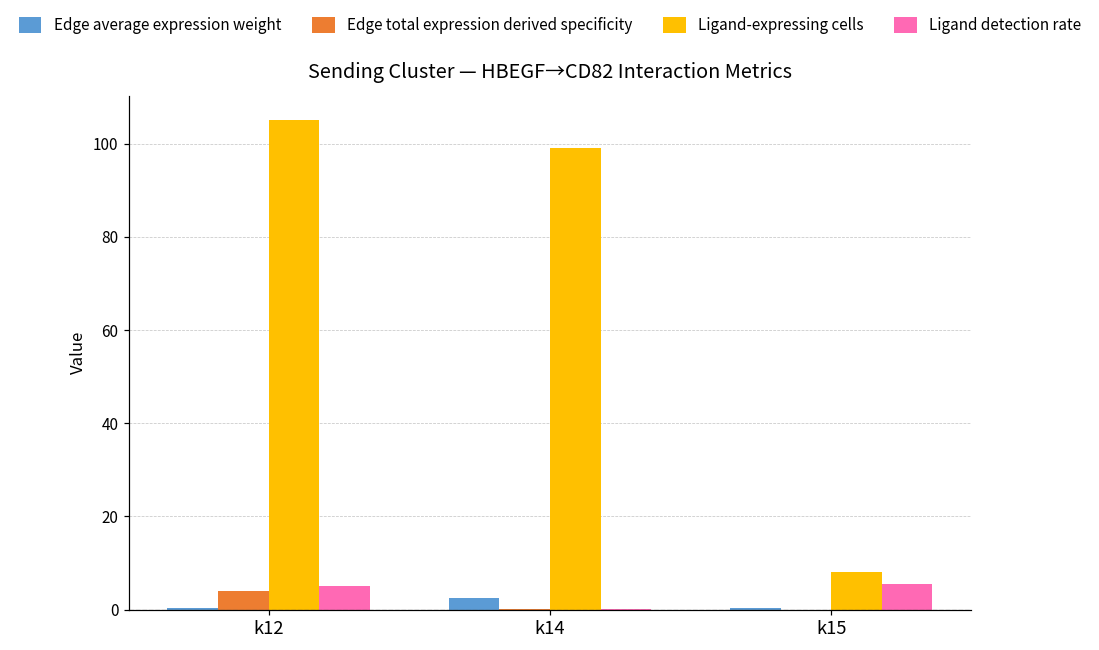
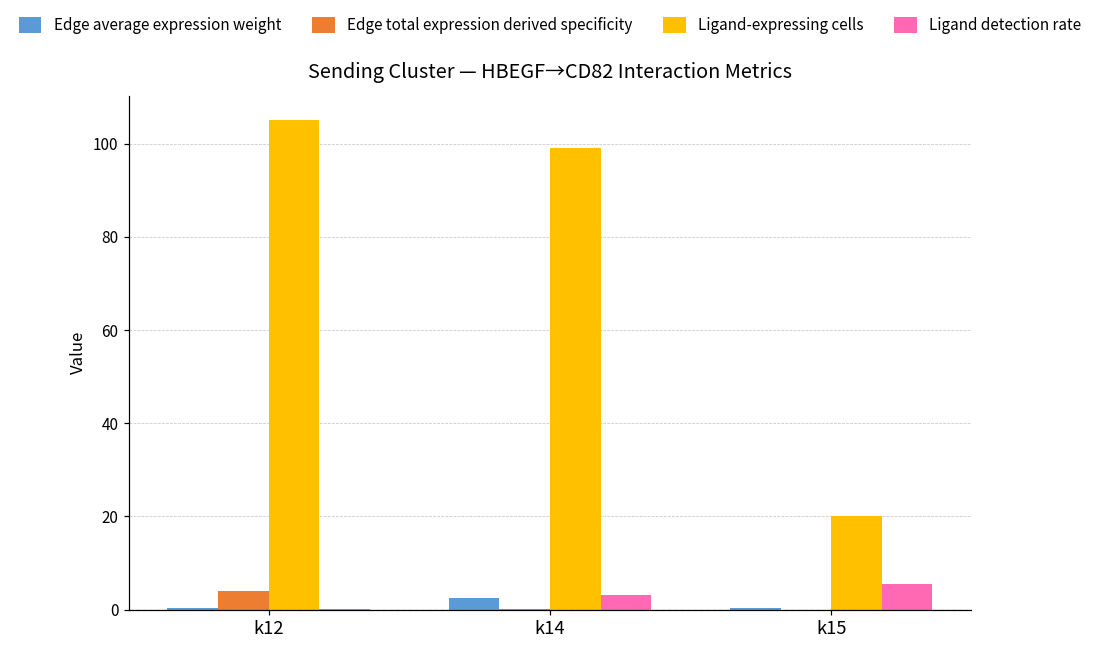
Ligand detection rate, k12: 5 -> 0
Ligand detection rate, k14: 0 -> 3
Ligand-expressing cells, k15: 8 -> 20
